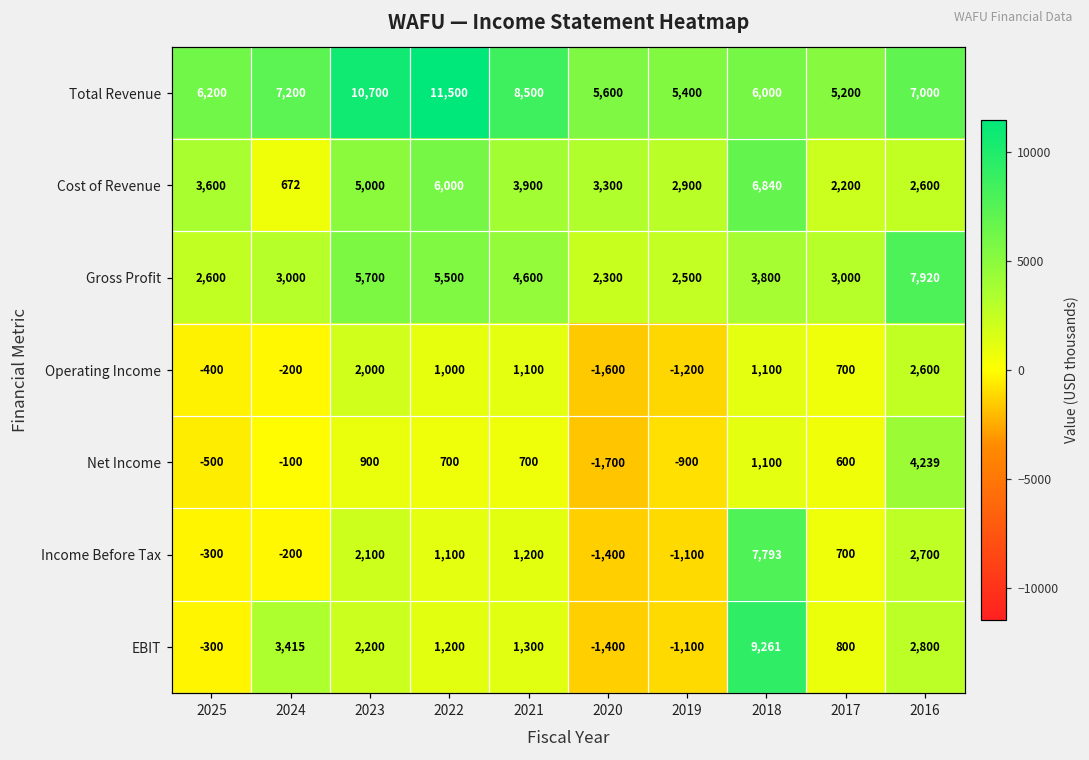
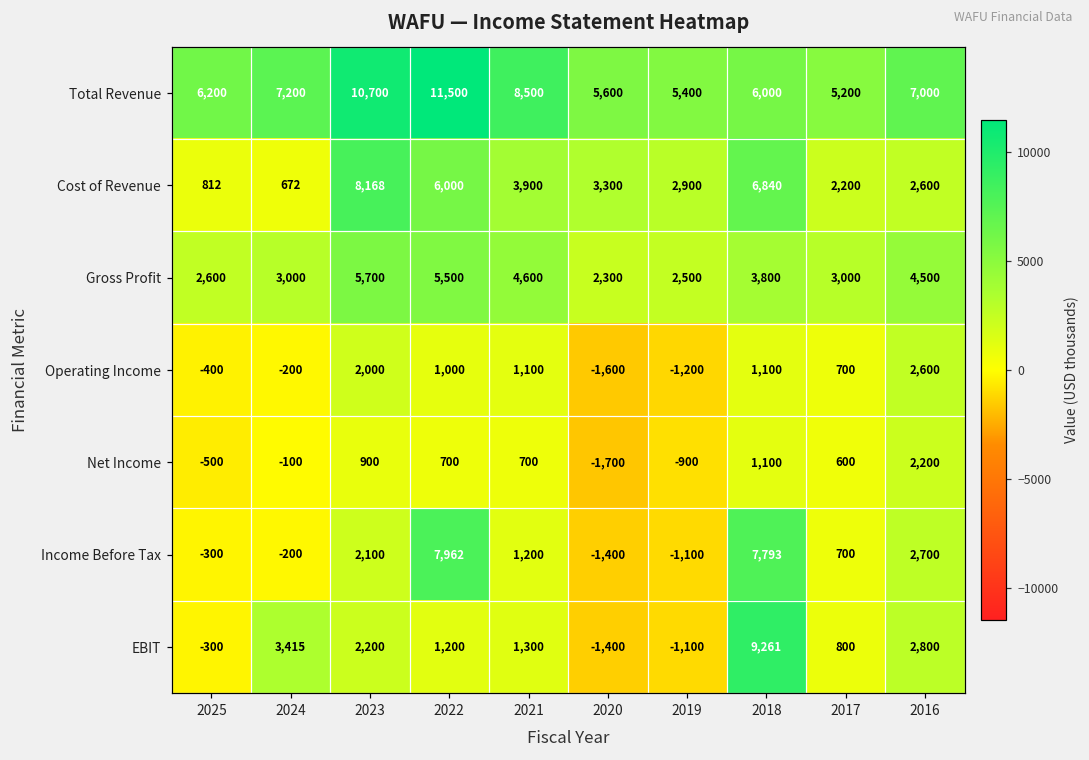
Cost of Revenue, 2025: 3,600 -> 812
Cost of Revenue, 2023: 5,000 -> 8,168
Gross Profit, 2016: 7,920 -> 4,500
Net Income, 2016: 4,239 -> 2,200
Income Before Tax, 2022: 1,100 -> 7,962
